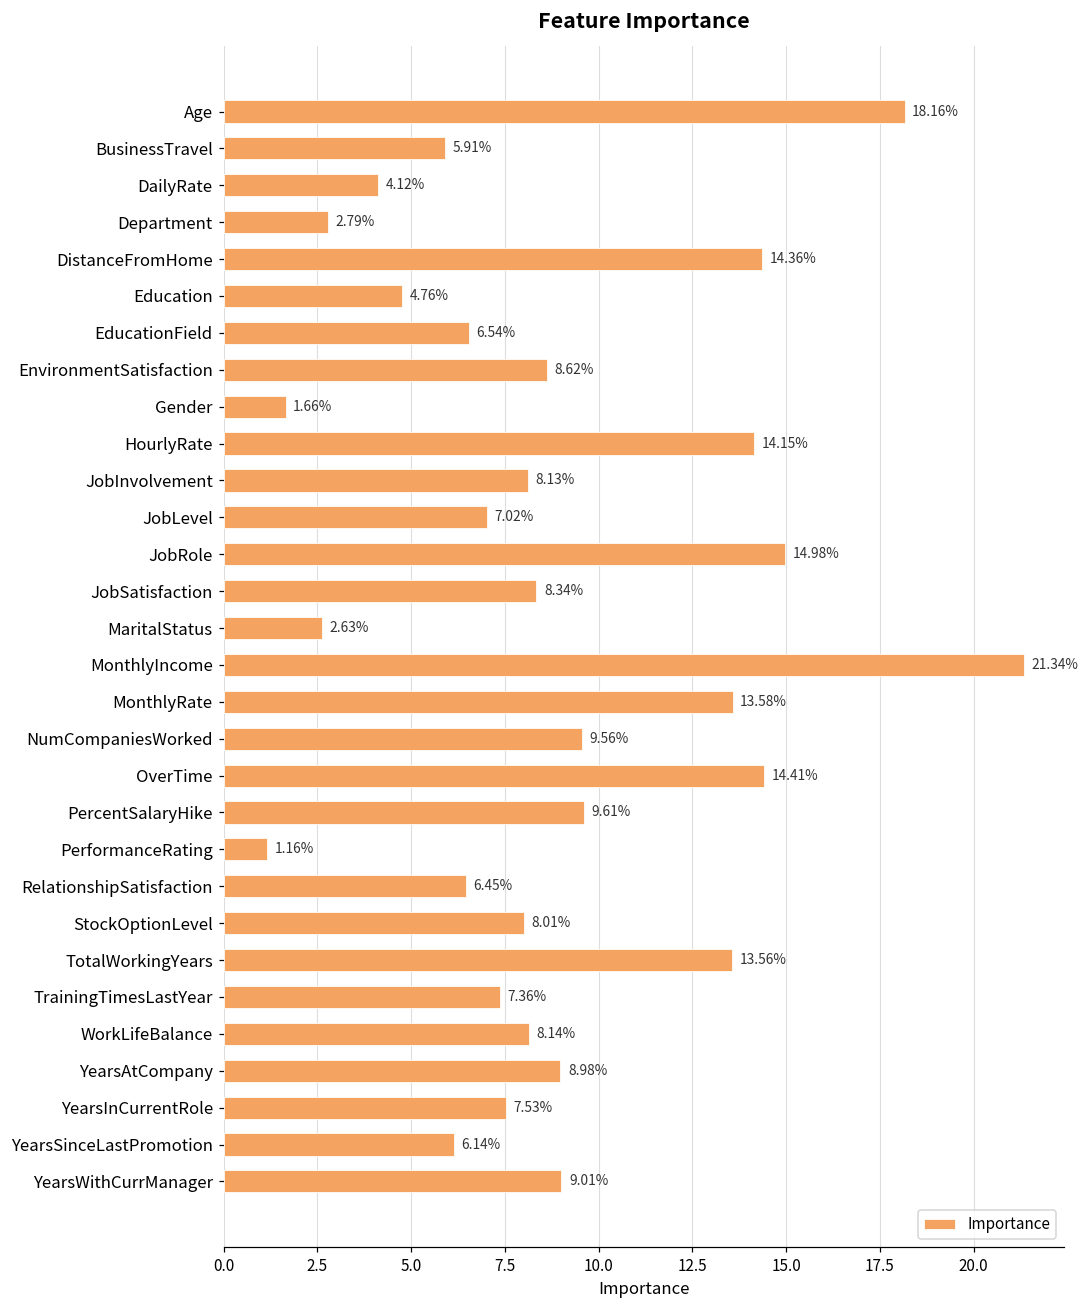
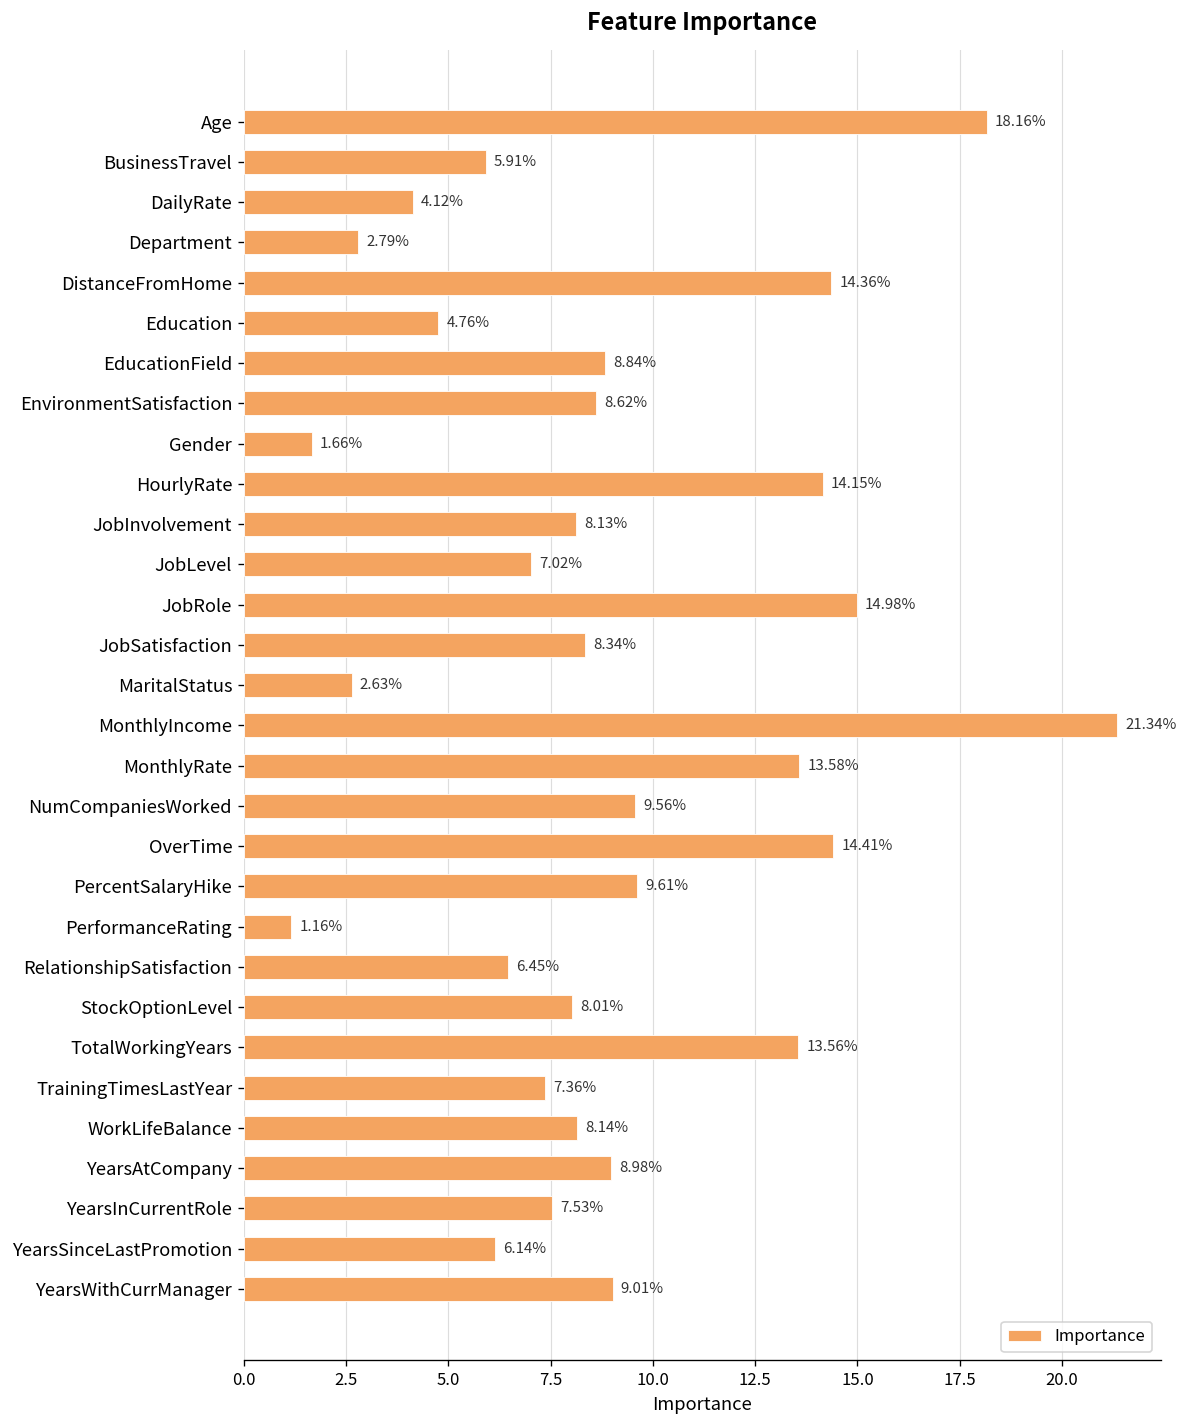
EducationField: 6.54% -> 8.84%
